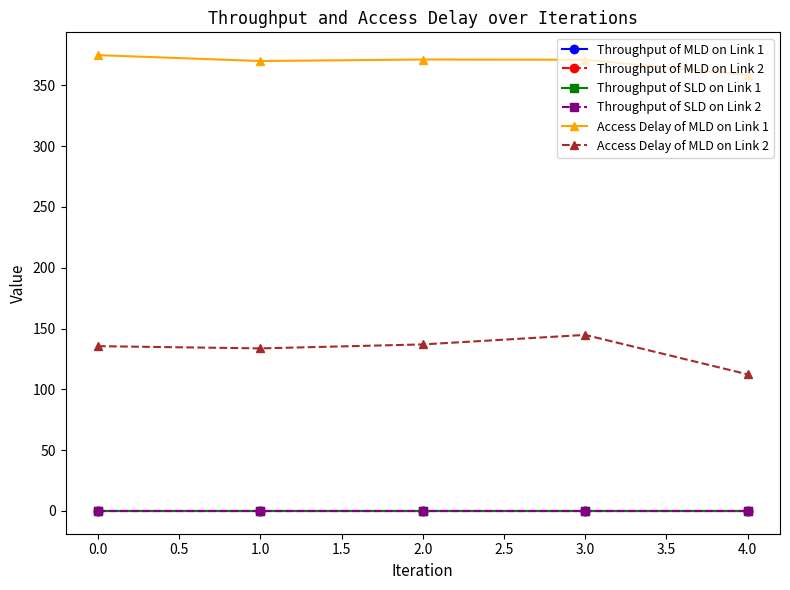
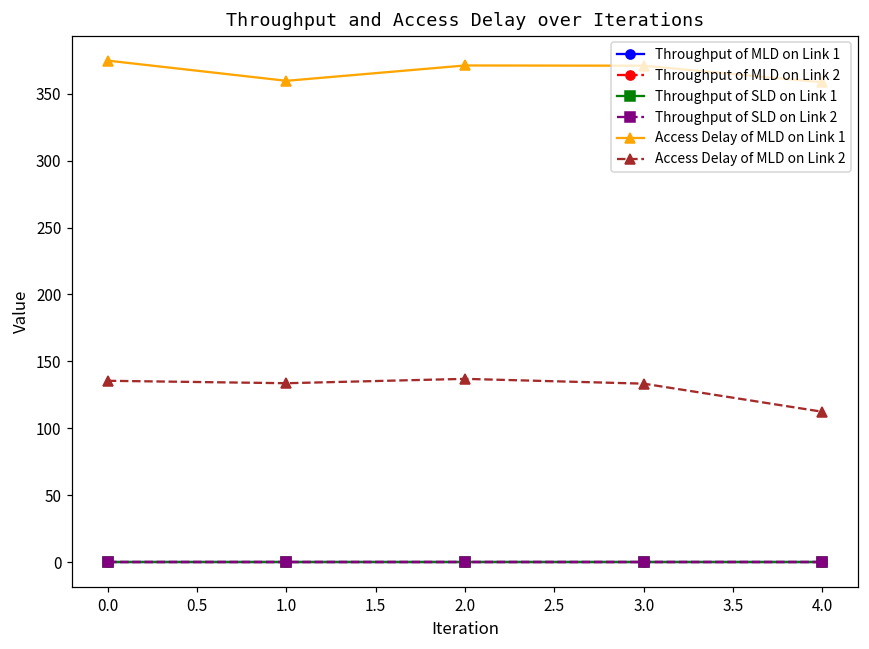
Access Delay of MLD on Link 1, 1.0: 370 -> 360
Access Delay of MLD on Link 2, 3.0: 145 -> 133
